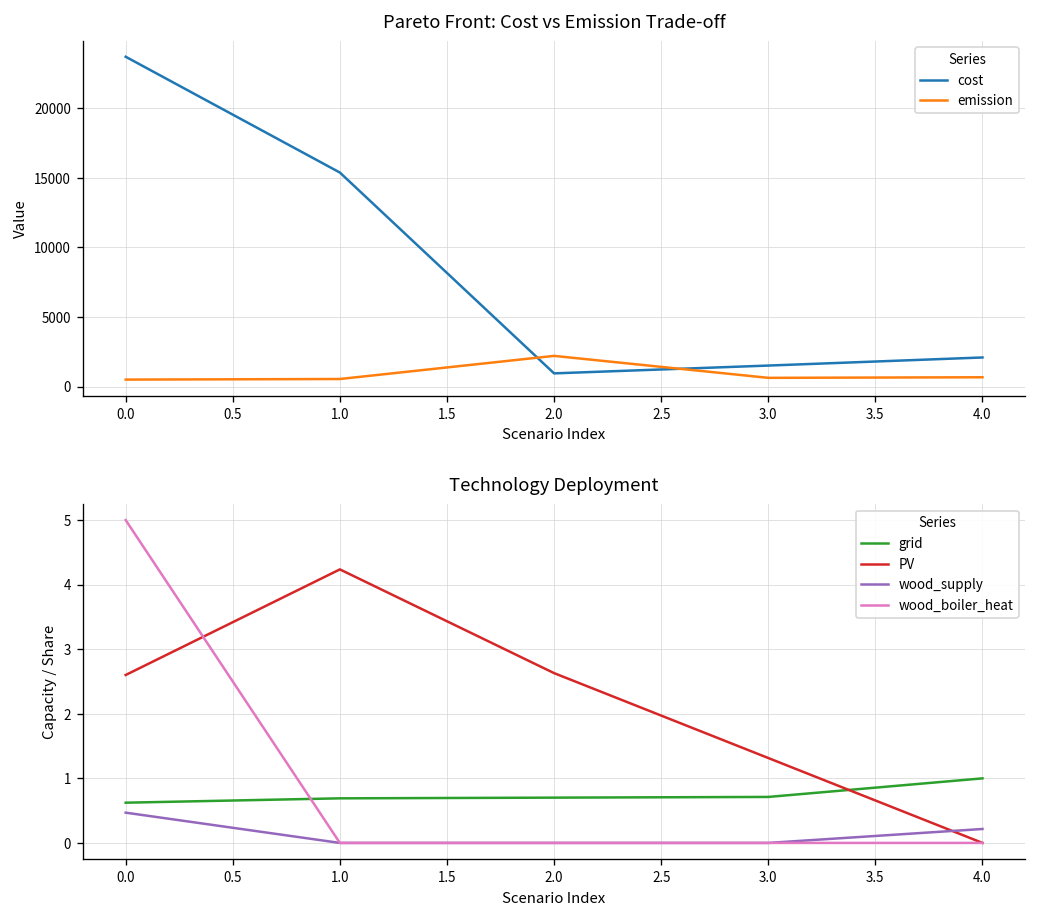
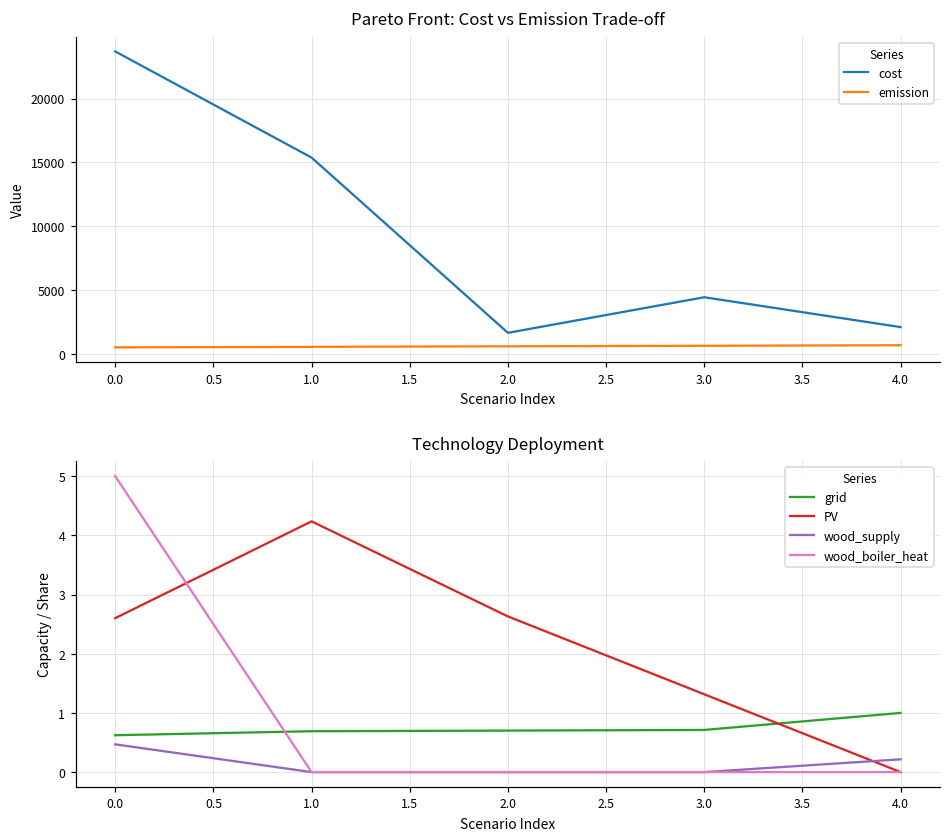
Pareto Front: Cost vs Emission Trade-off, cost, 2.0: 1000 -> 1600
Pareto Front: Cost vs Emission Trade-off, emission, 2.0: 2200 -> 600
Pareto Front: Cost vs Emission Trade-off, cost, 3.0: 1500 -> 4400
